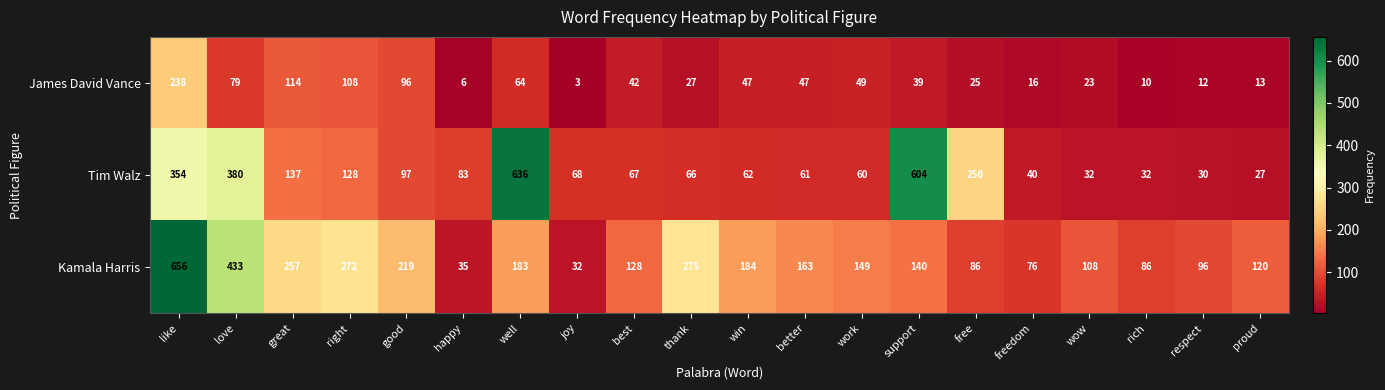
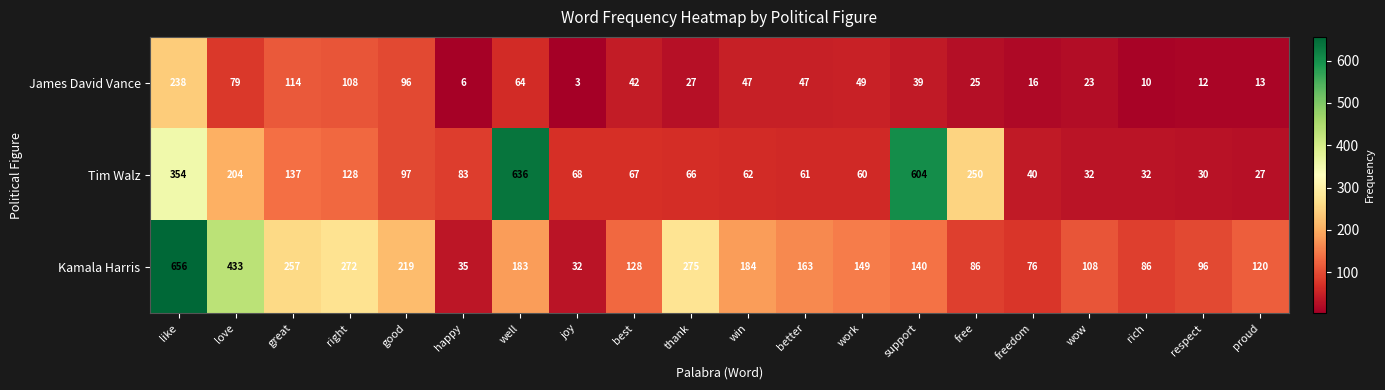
Tim Walz, love: 380 -> 204
